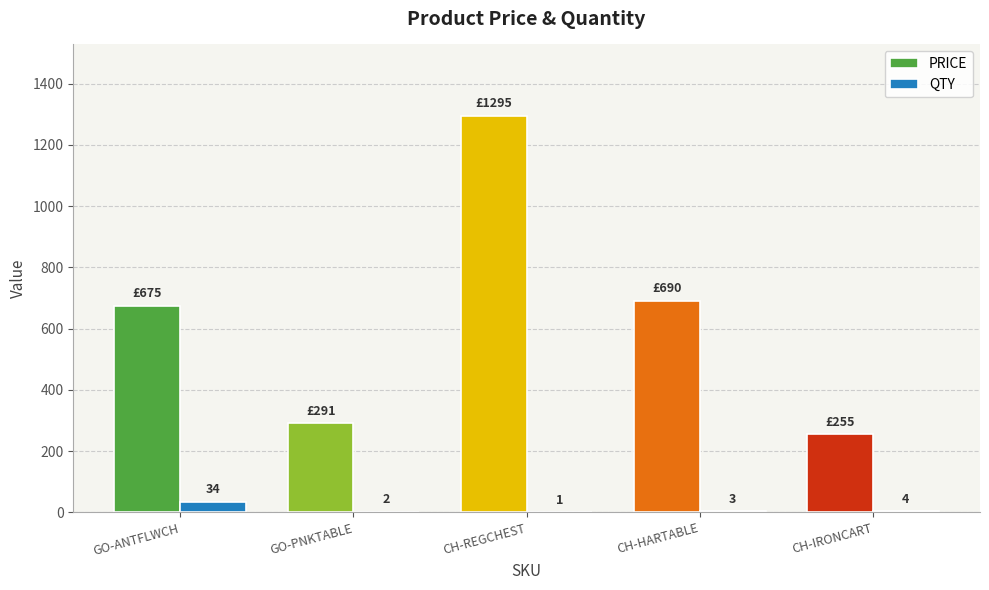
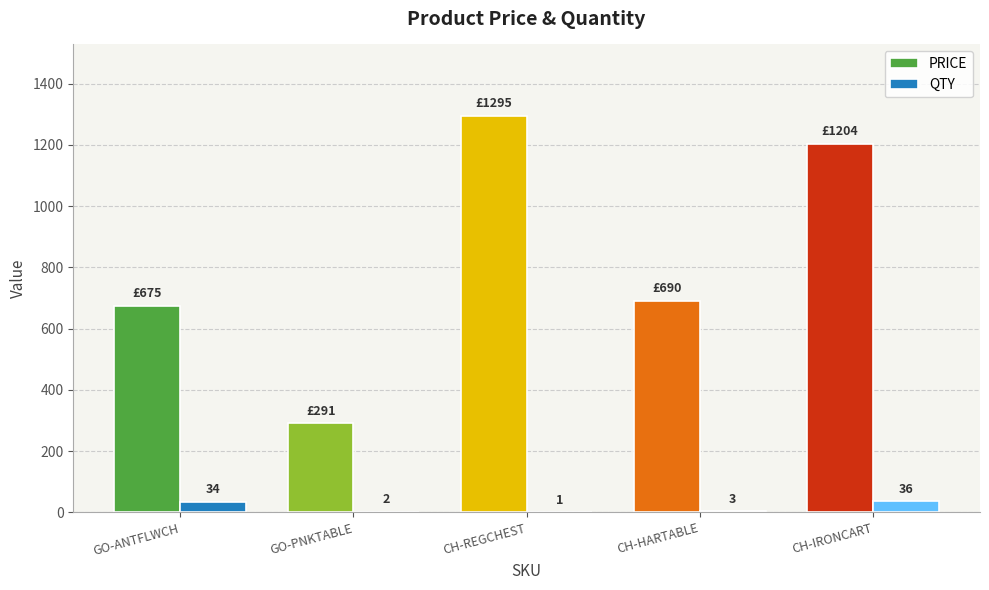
PRICE, CH-IRONCART: £255 -> £1204
QTY, CH-IRONCART: 4 -> 36
